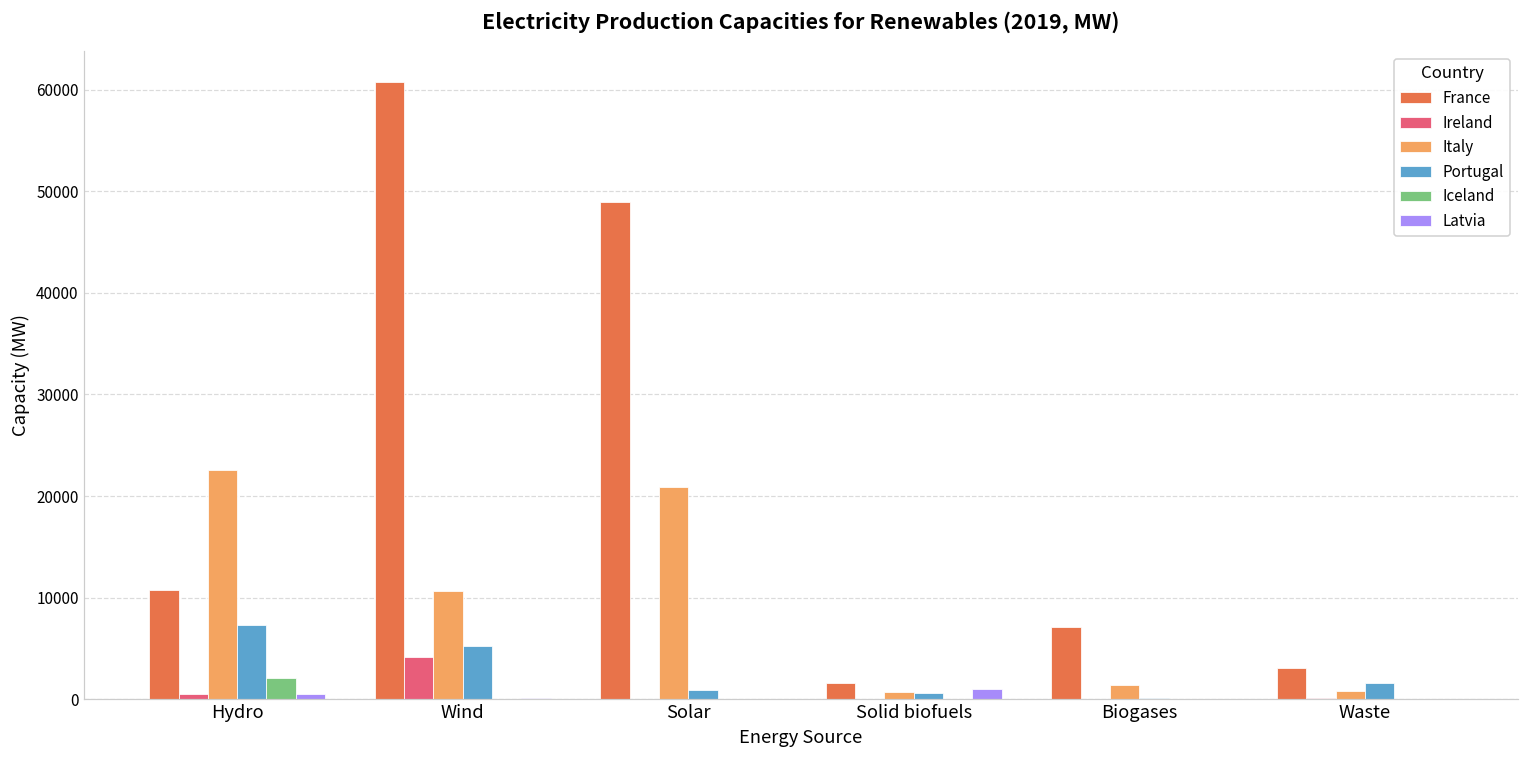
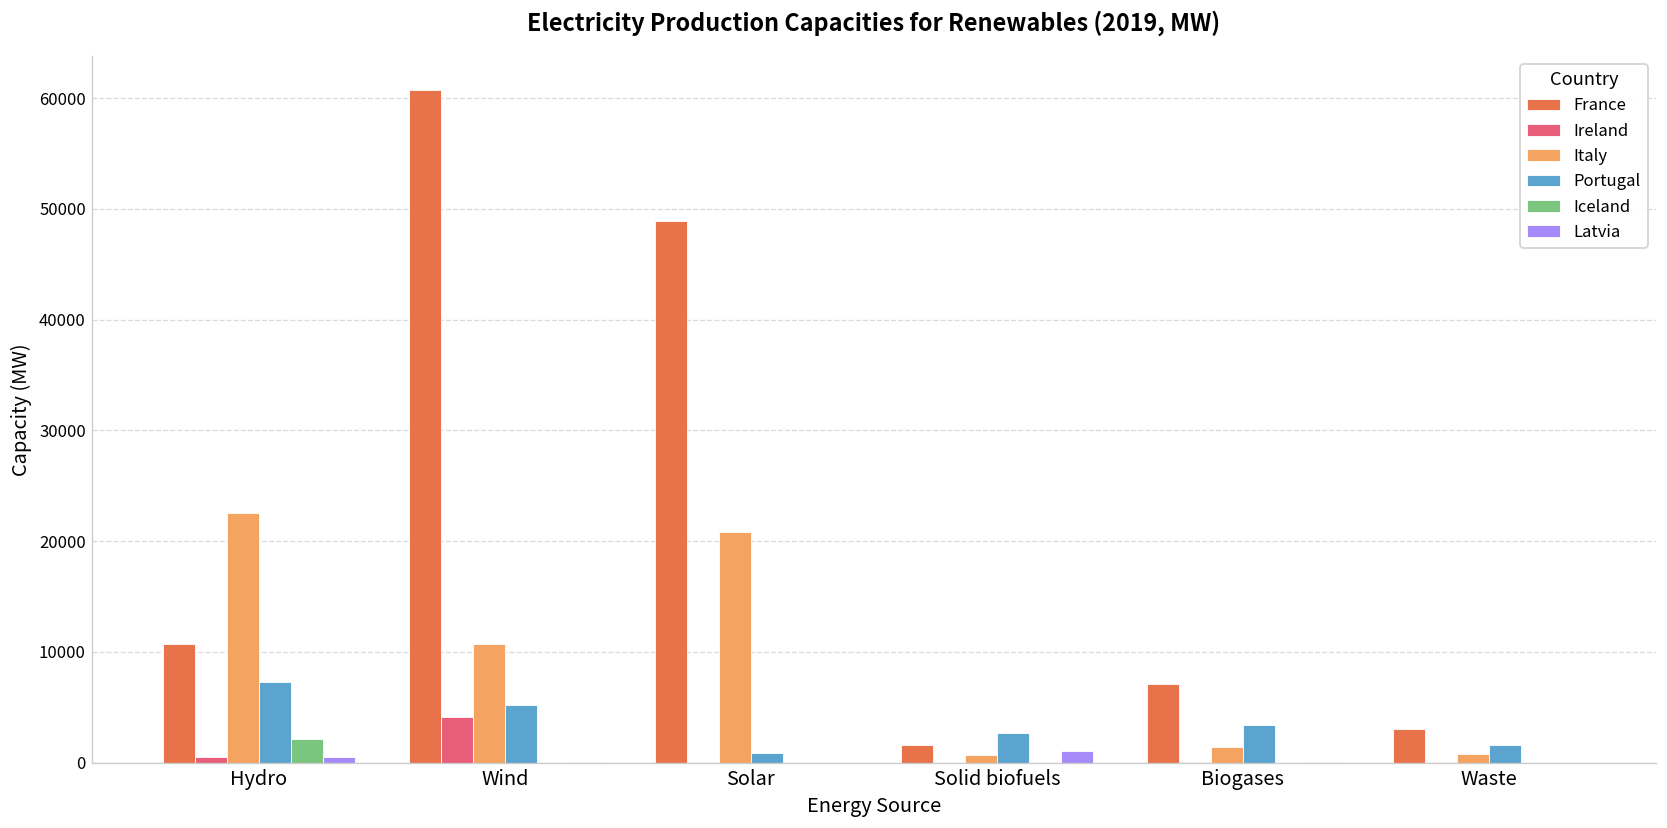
Portugal, Solid biofuels: 1000 -> 3000
Portugal, Biogases: 0 -> 3000
